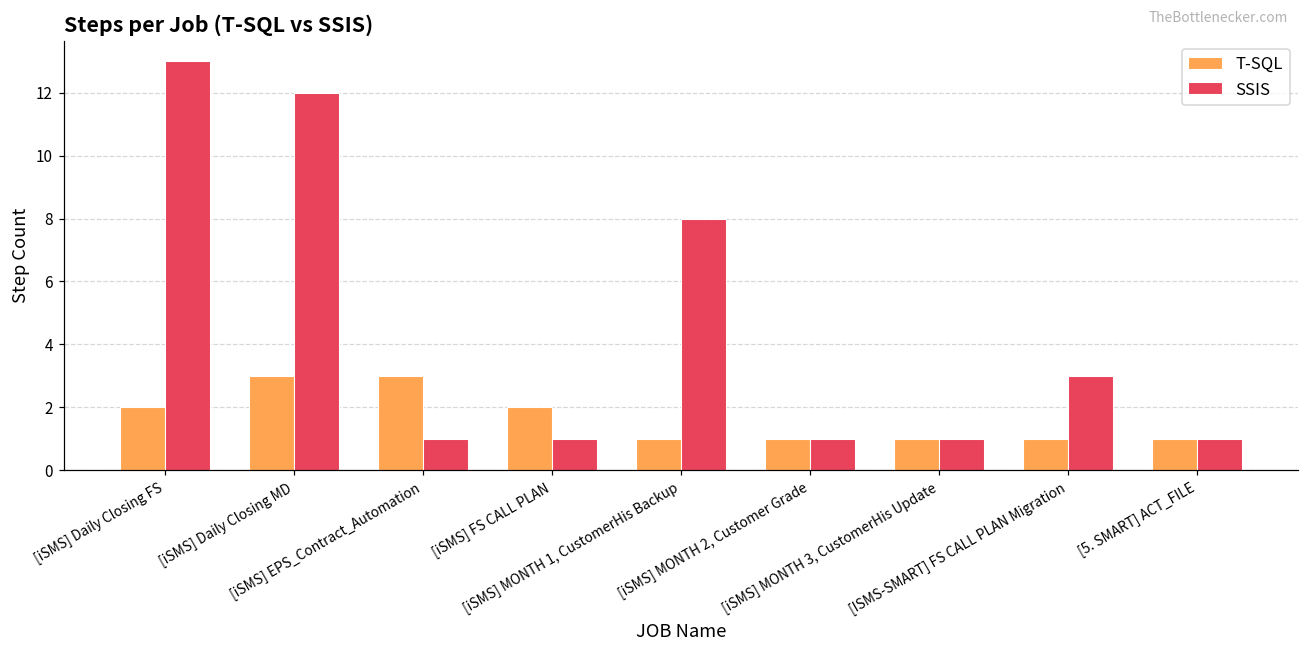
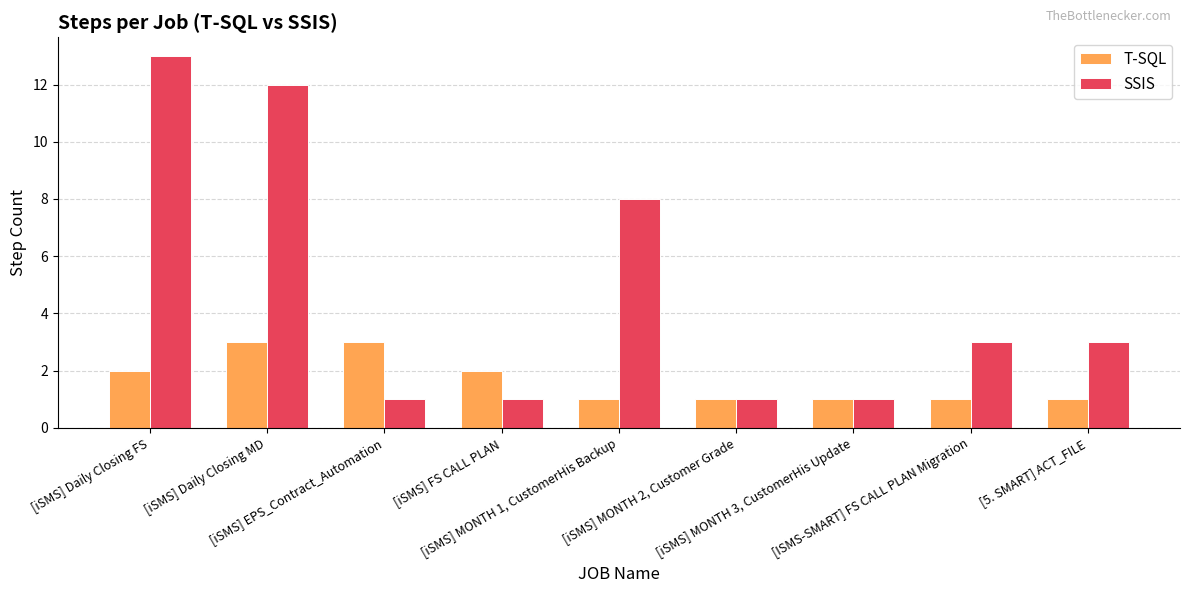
SSIS, [5. SMART] ACT_FILE: 1 -> 3
